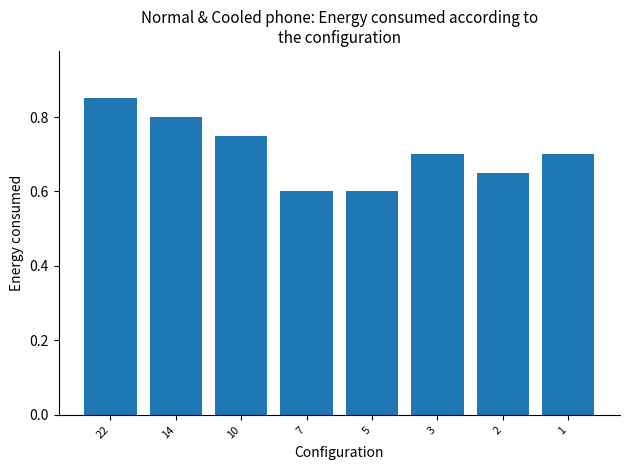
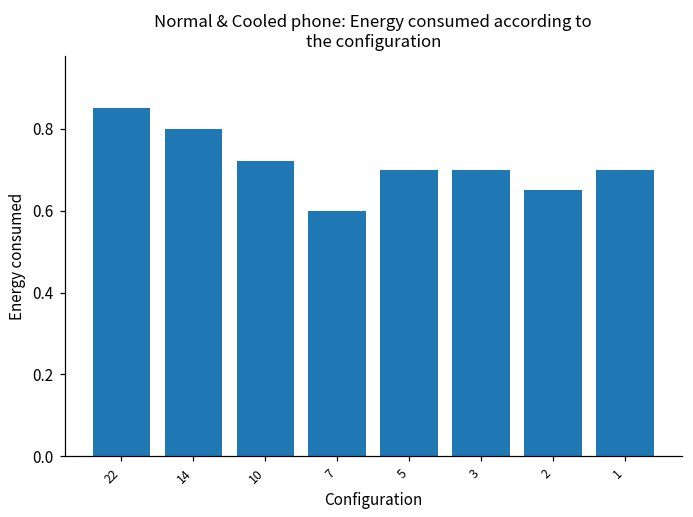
10: 0.75 -> 0.72
5: 0.6 -> 0.7
